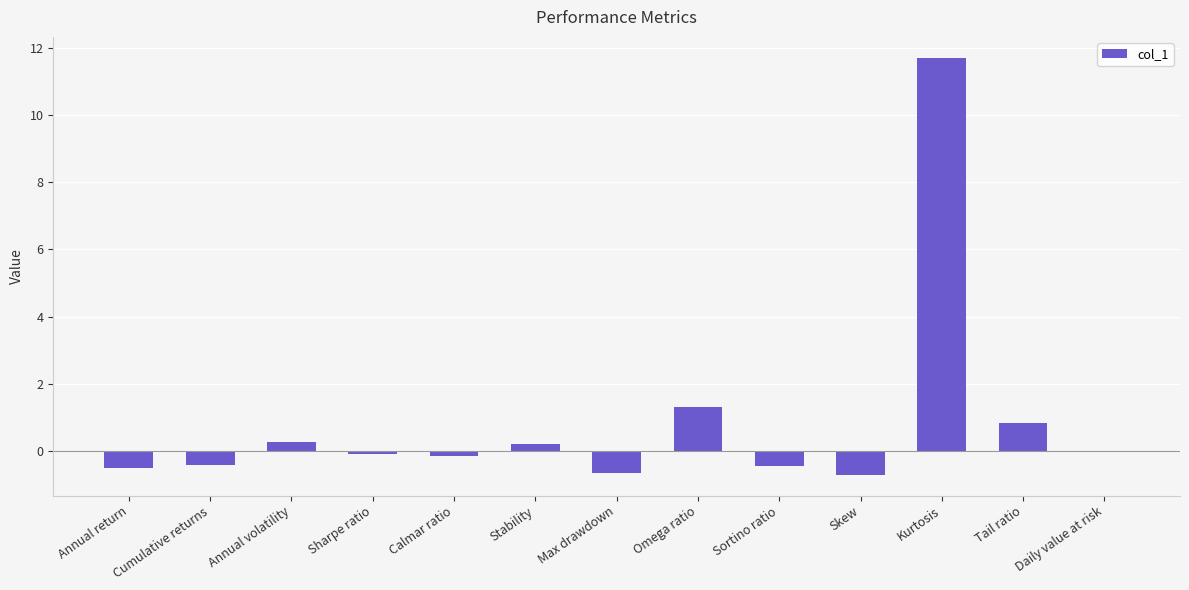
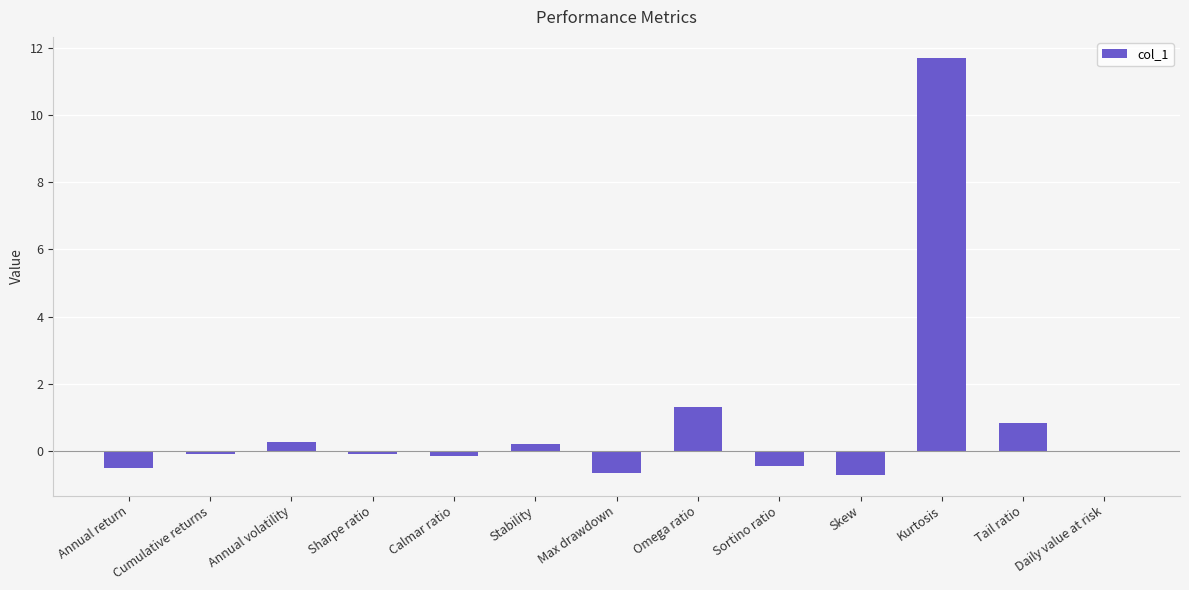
Cumulative returns: -0.4 -> -0.1
